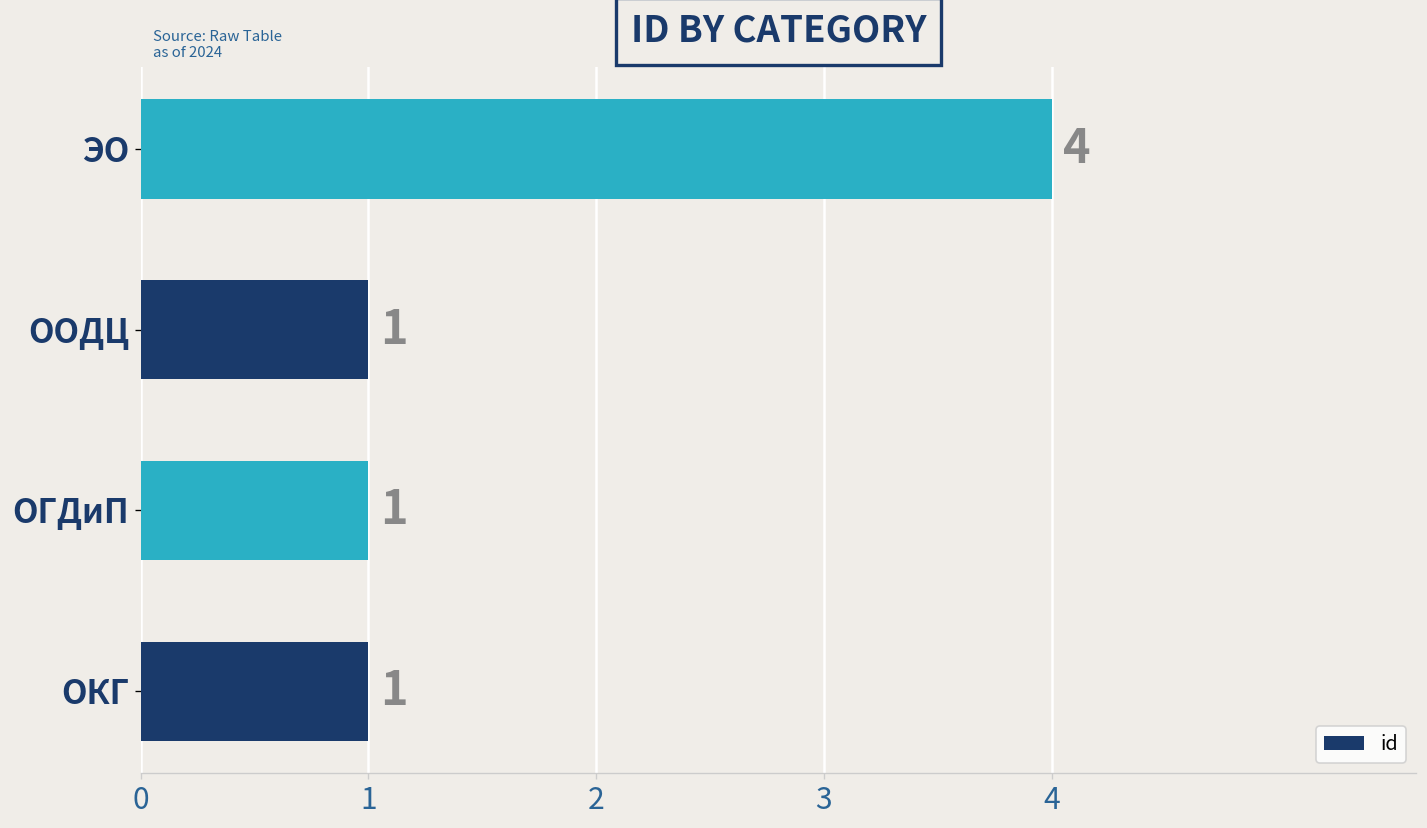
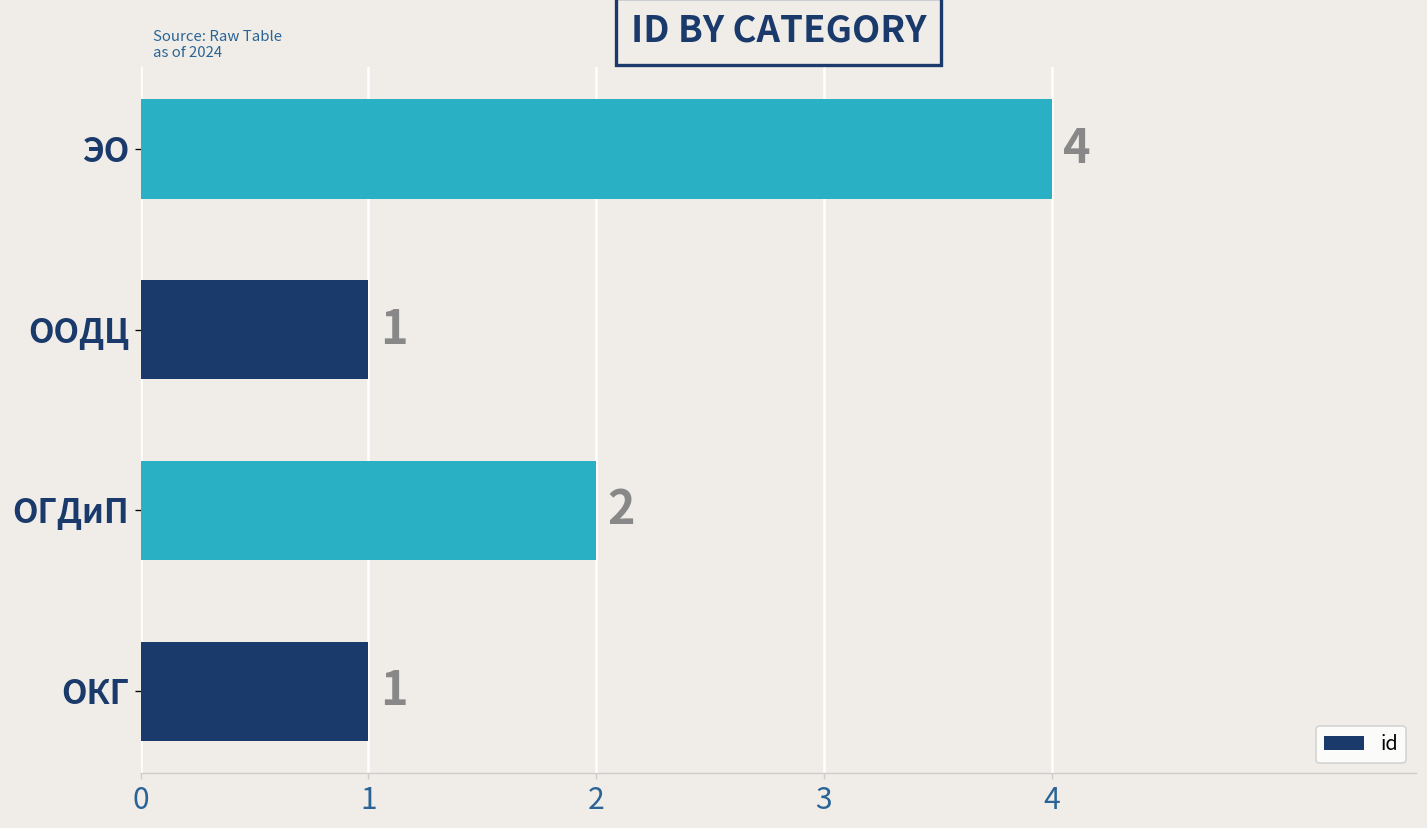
ОГДиП: 1 -> 2
